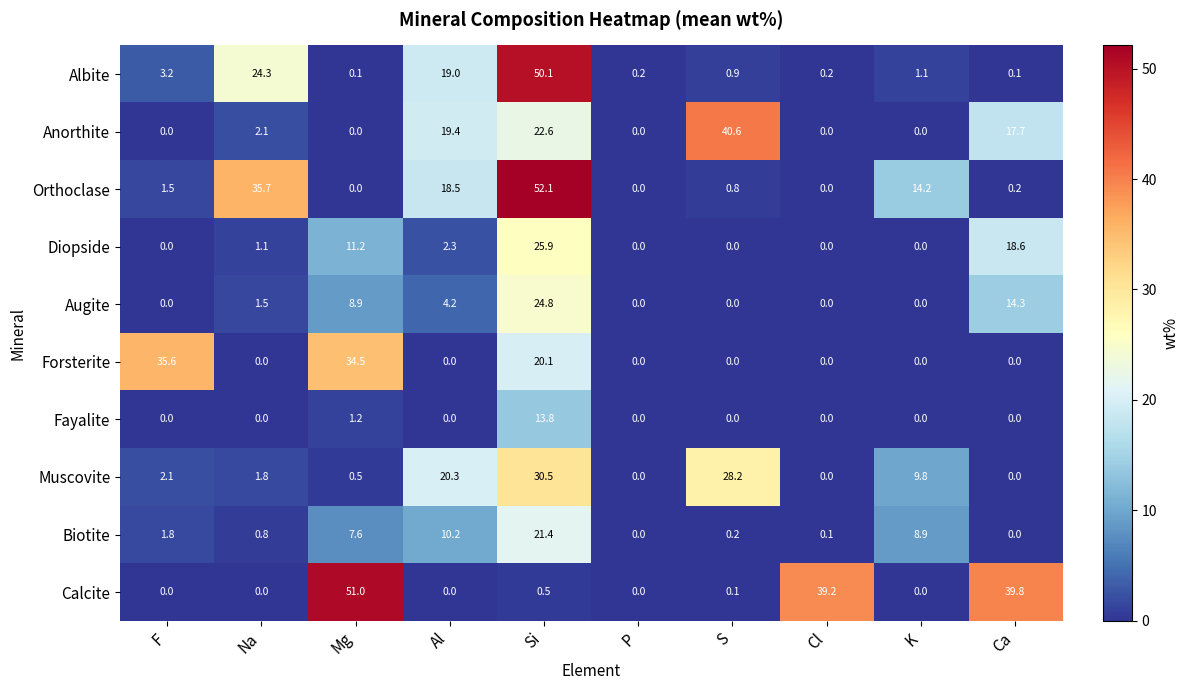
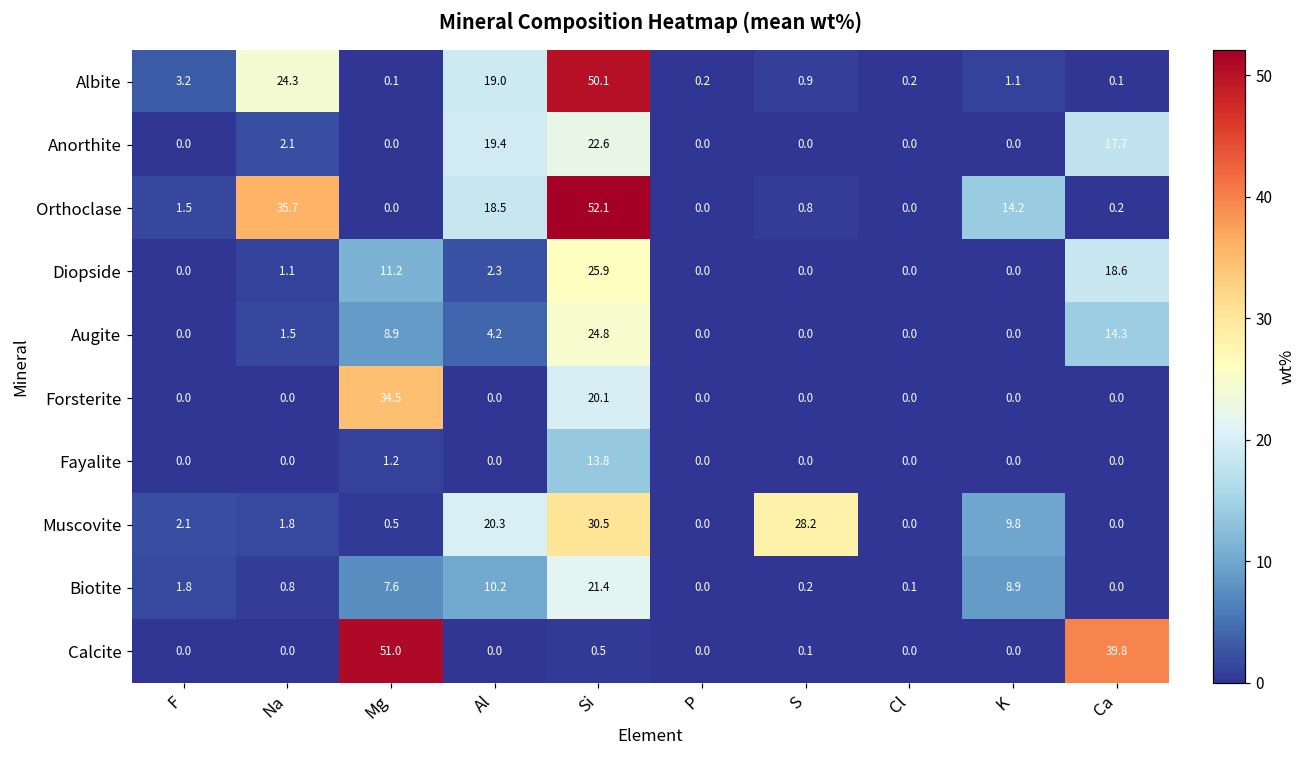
Anorthite, S: 40.6 -> 0.0
Forsterite, F: 35.6 -> 0.0
Calcite, Cl: 39.2 -> 0.0
